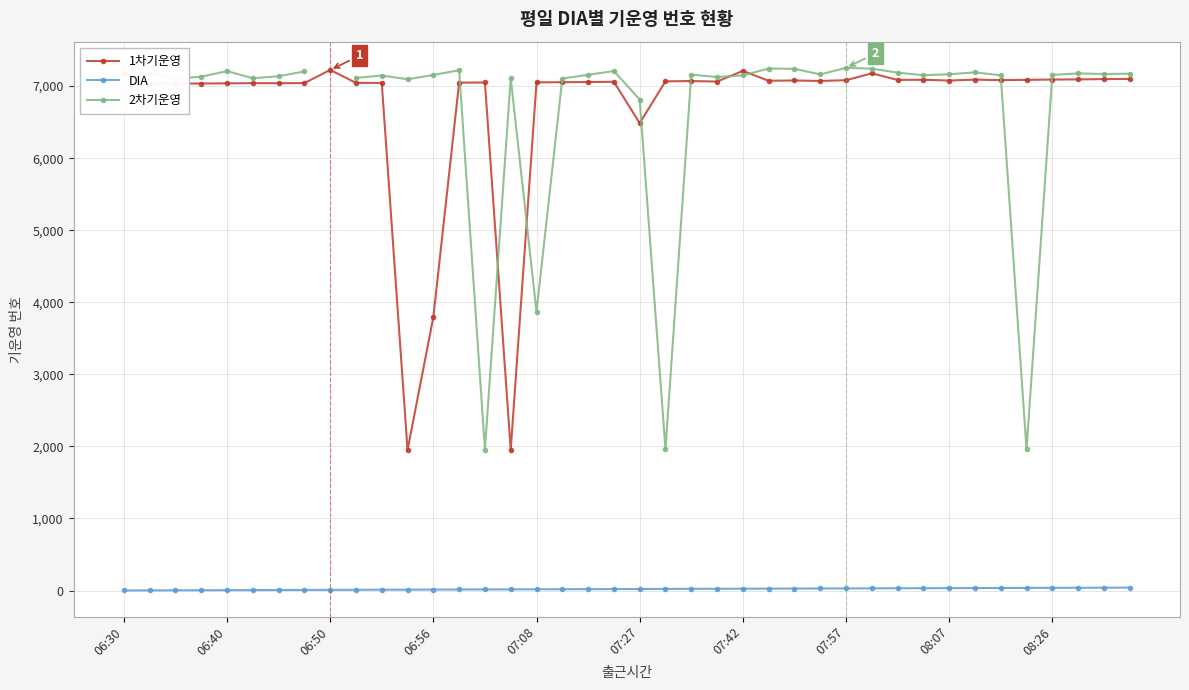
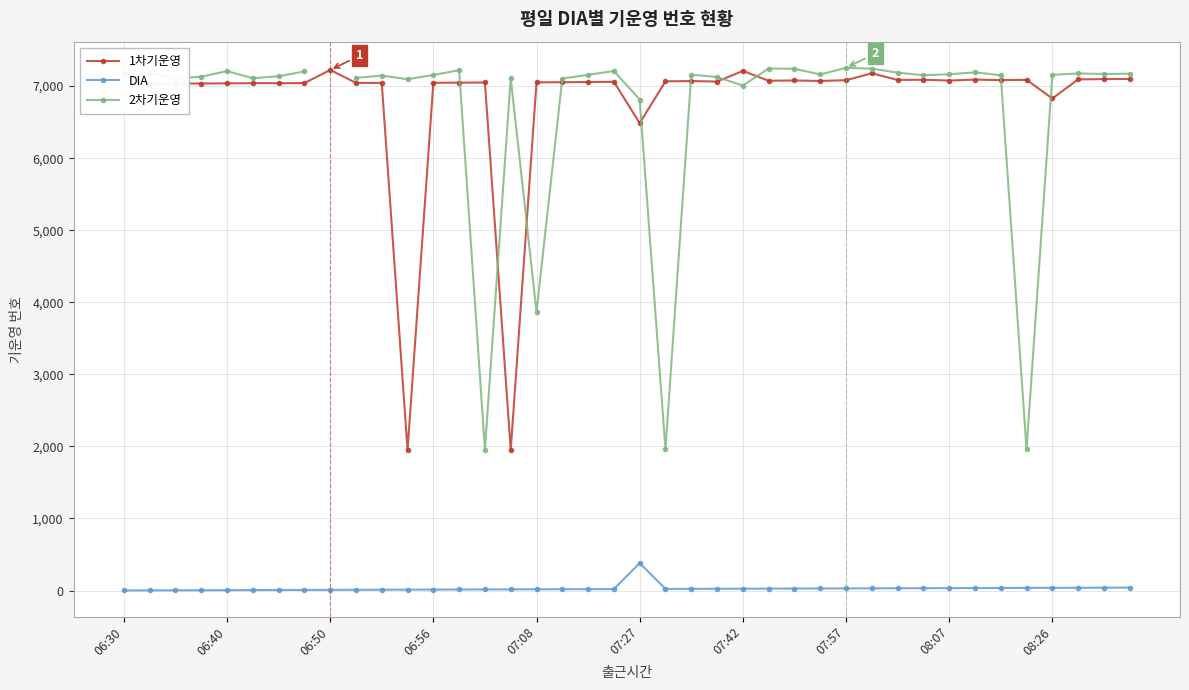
1차기운영, 06:56: 3,800 -> 7,000
DIA, 07:27: 0 -> 400
2차기운영, 07:42: 7,100 -> 7,000
1차기운영, 08:26: 7,100 -> 6,800
